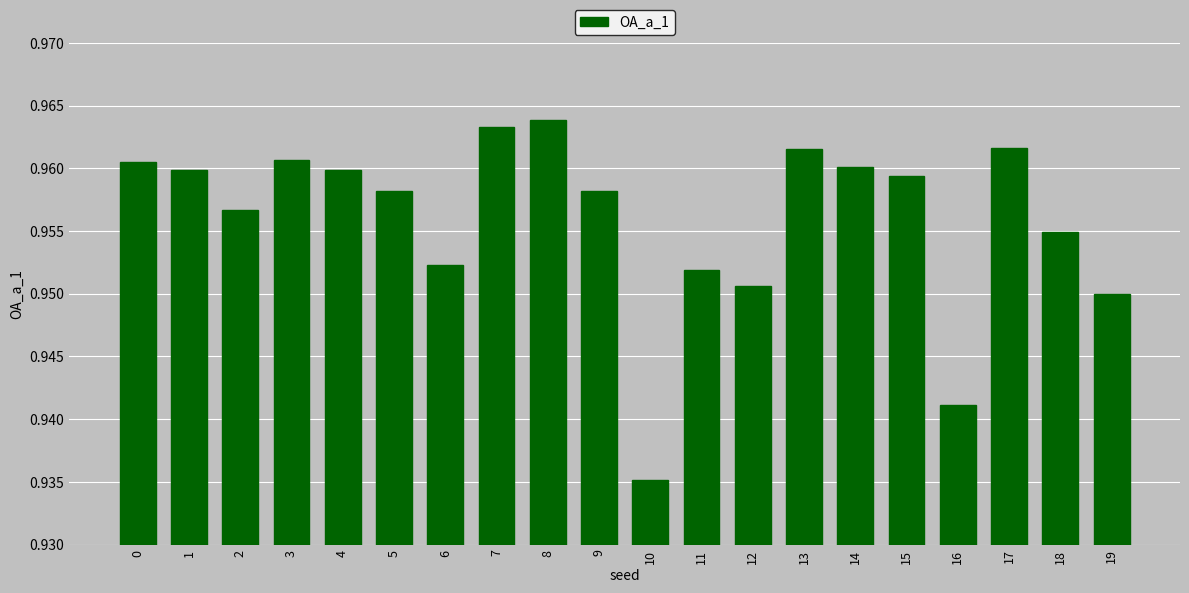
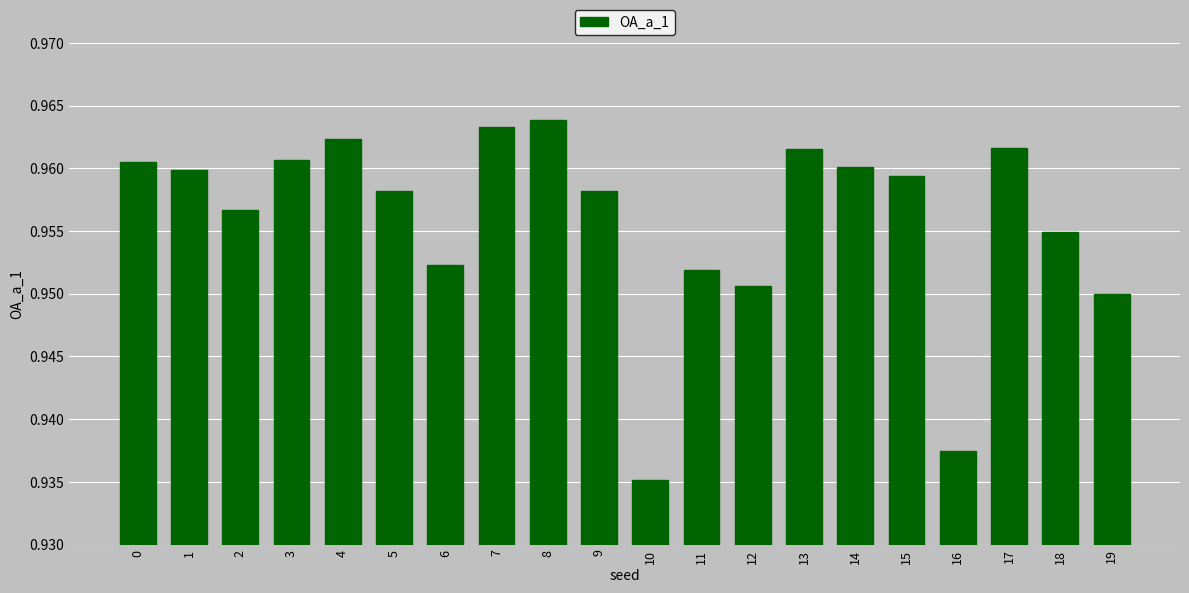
4: 0.9599 -> 0.9623
16: 0.9411 -> 0.9375
